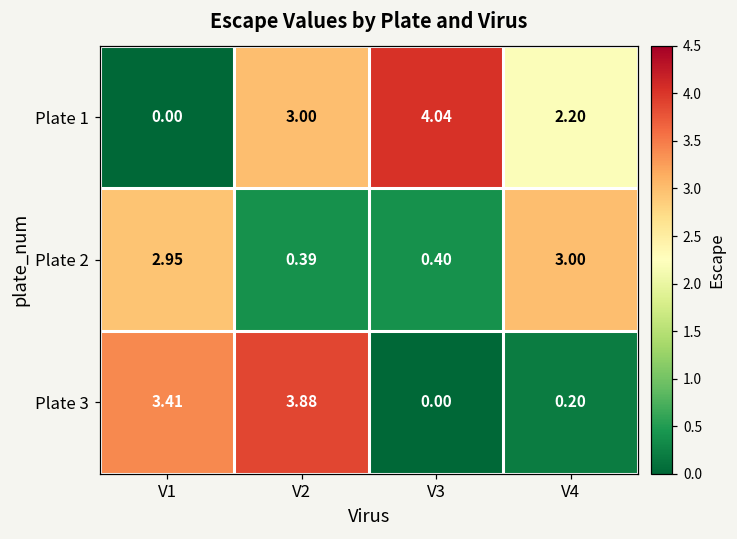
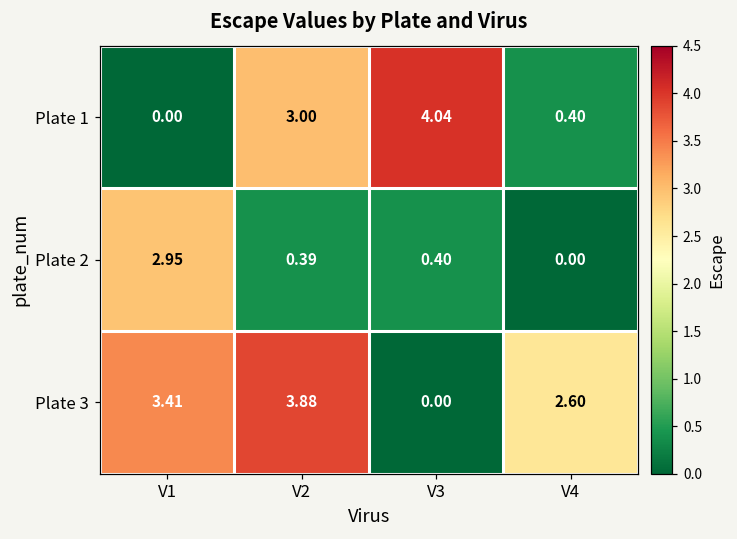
Plate 1, V4: 2.20 -> 0.40
Plate 2, V4: 3.00 -> 0.00
Plate 3, V4: 0.20 -> 2.60
